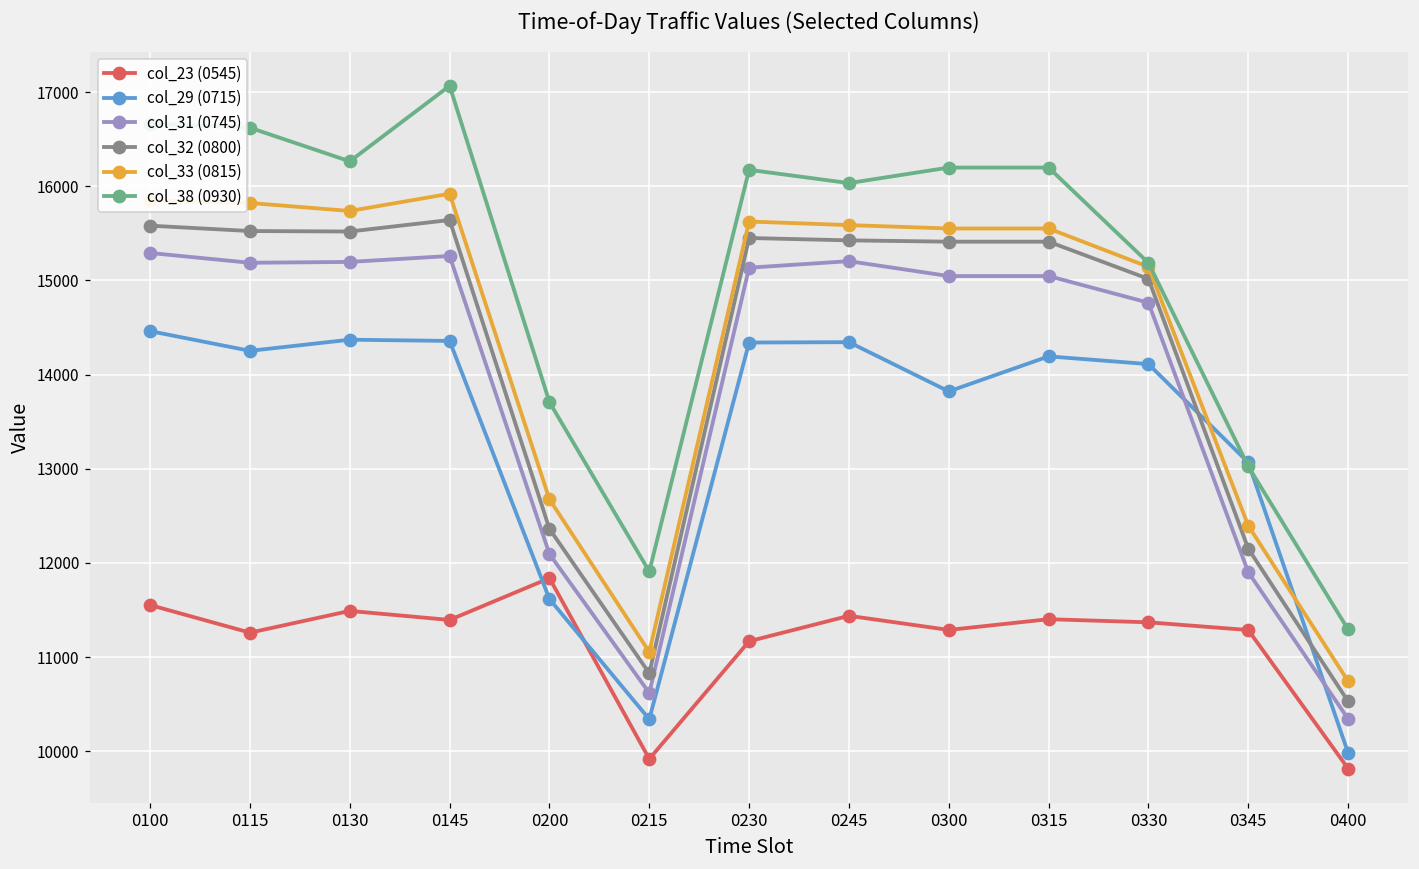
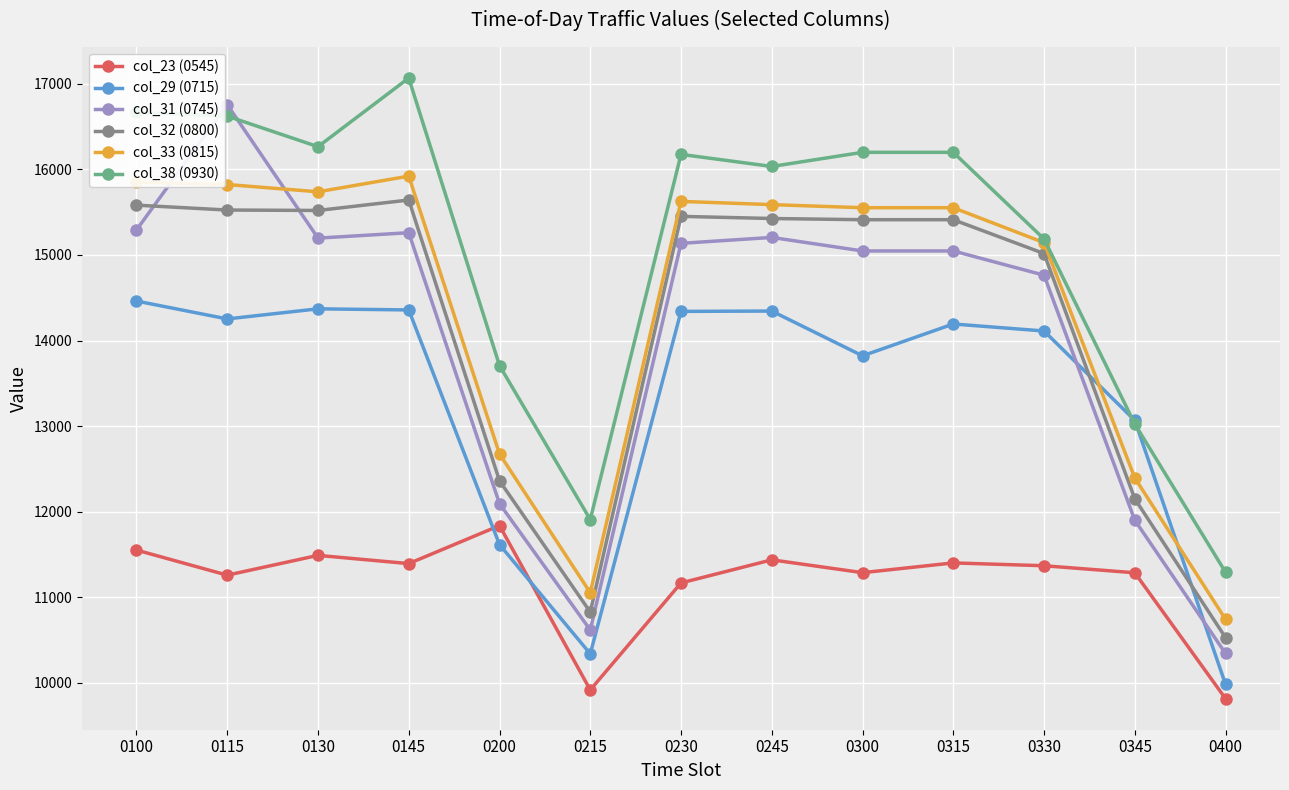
col_31 (0745), 0115: 15200 -> 16800
